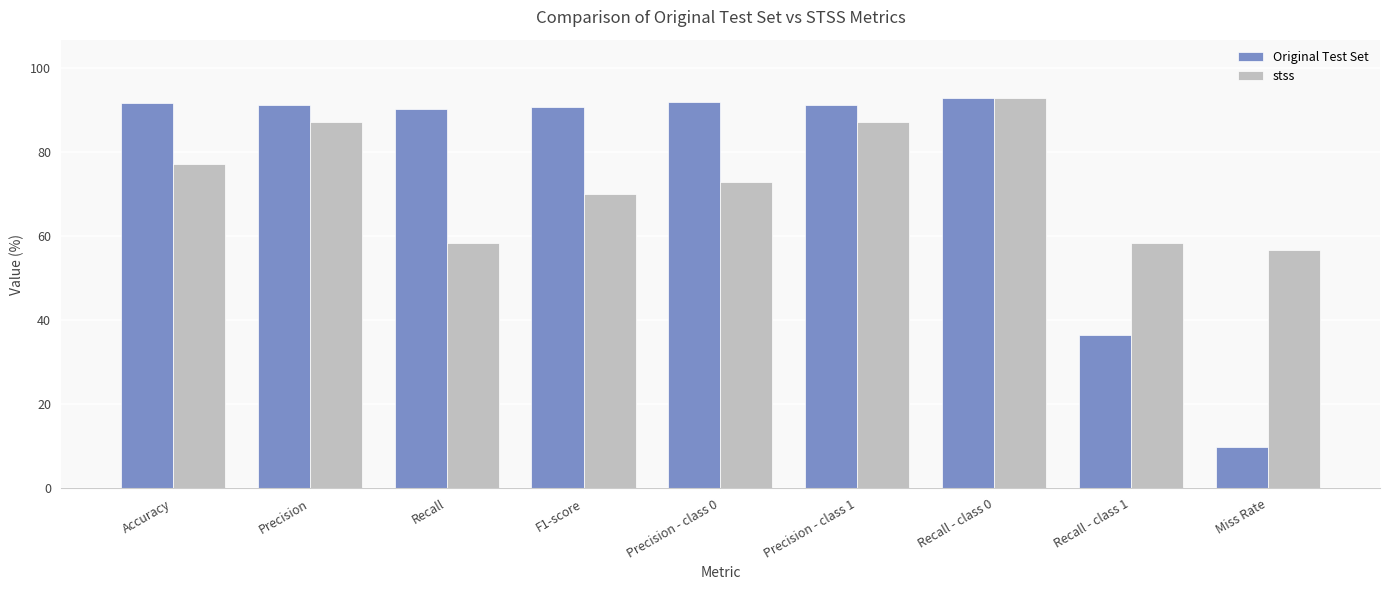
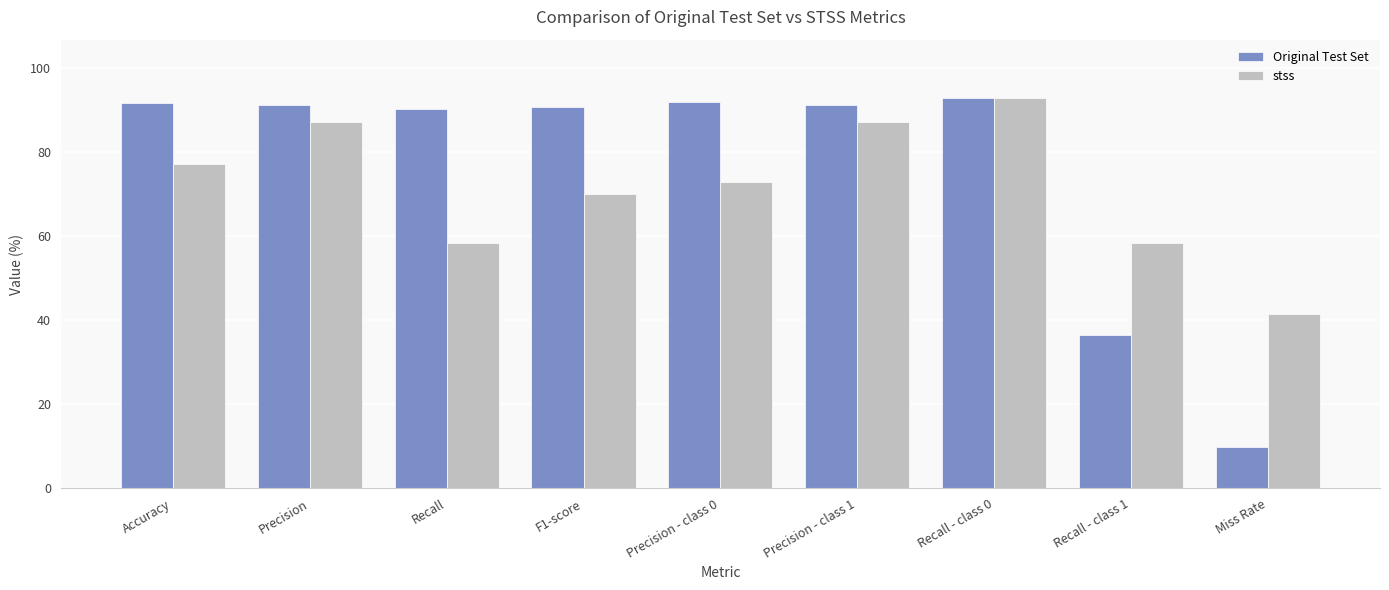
stss, Miss Rate: 57 -> 42
